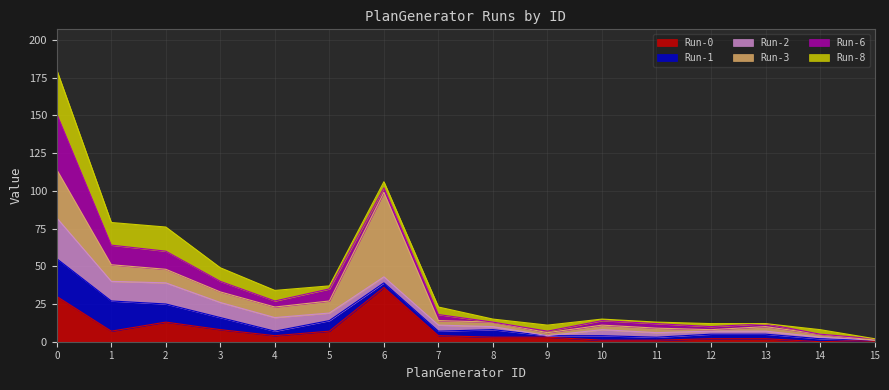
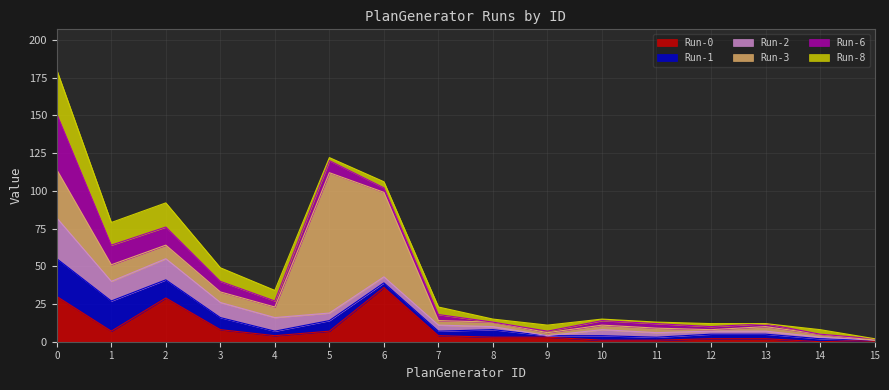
Run-0, 2: 13 -> 29
Run-3, 5: 8 -> 93
